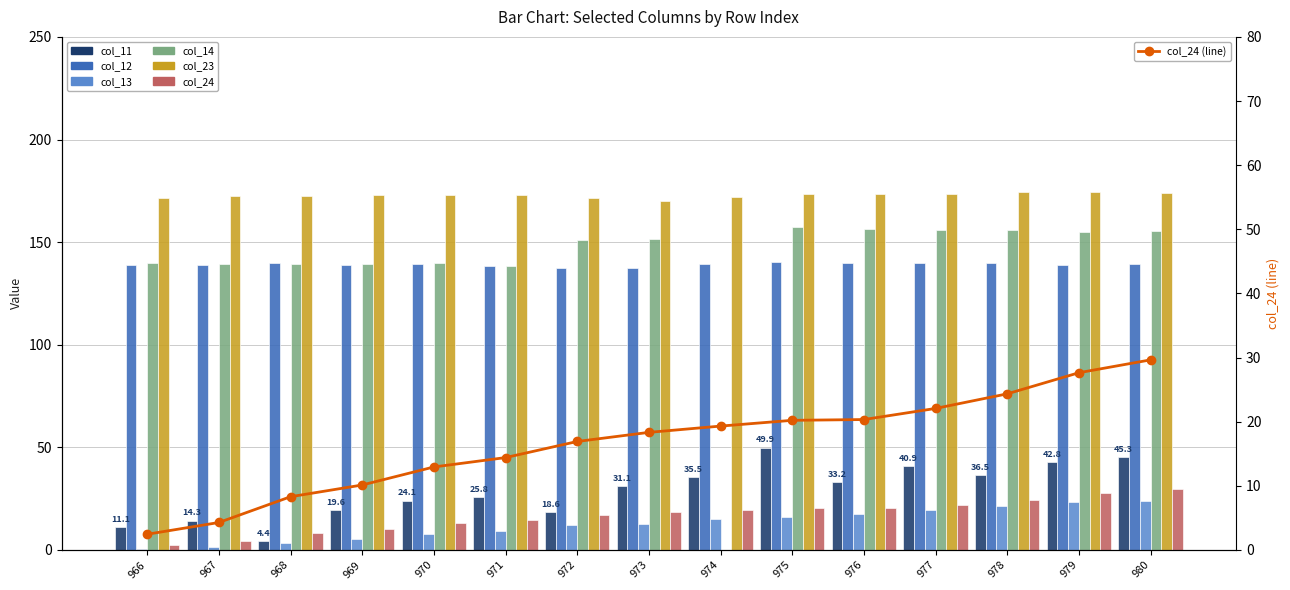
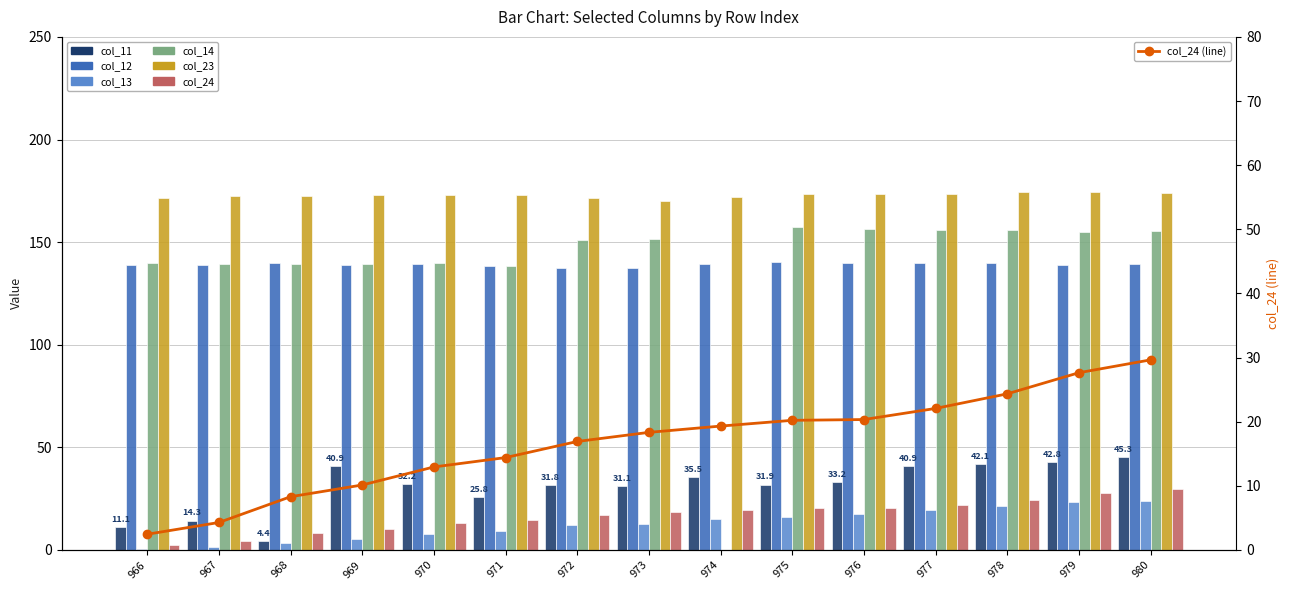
col_11, 969: 19.6 -> 40.9
col_11, 970: 24.1 -> 32.2
col_11, 972: 18.6 -> 31.8
col_11, 975: 49.9 -> 31.9
col_11, 978: 36.5 -> 42.1
